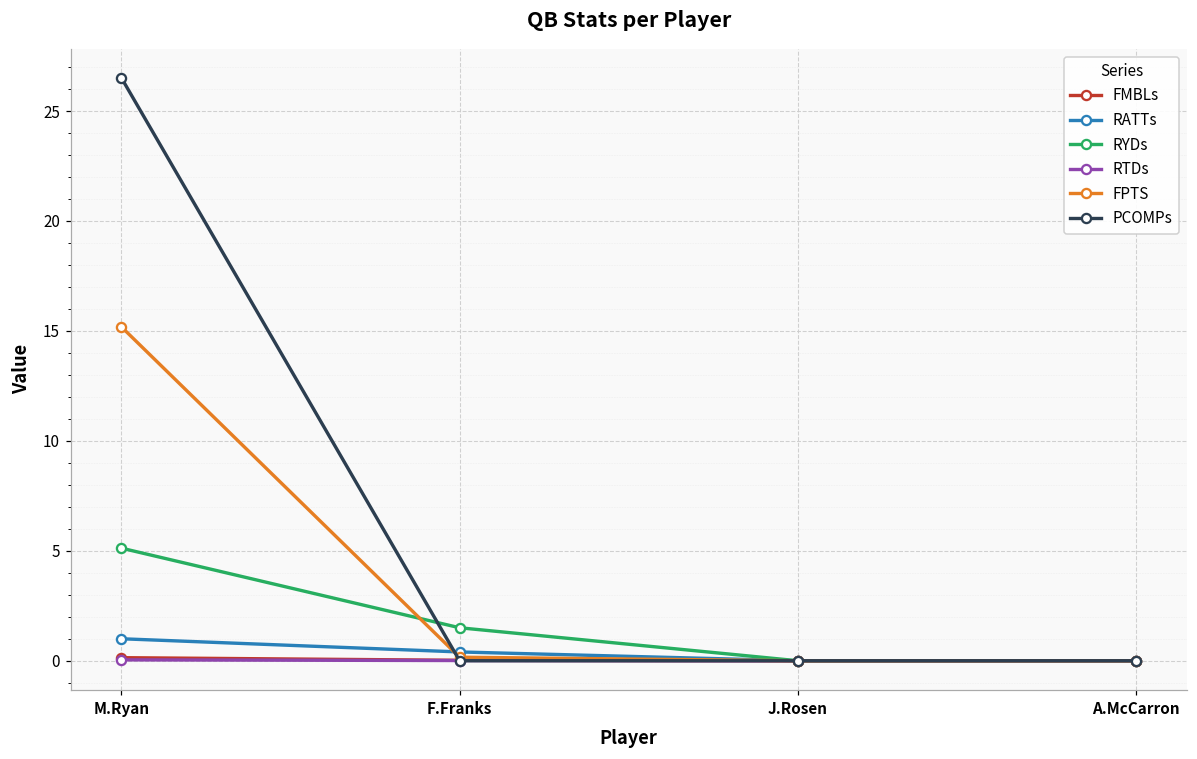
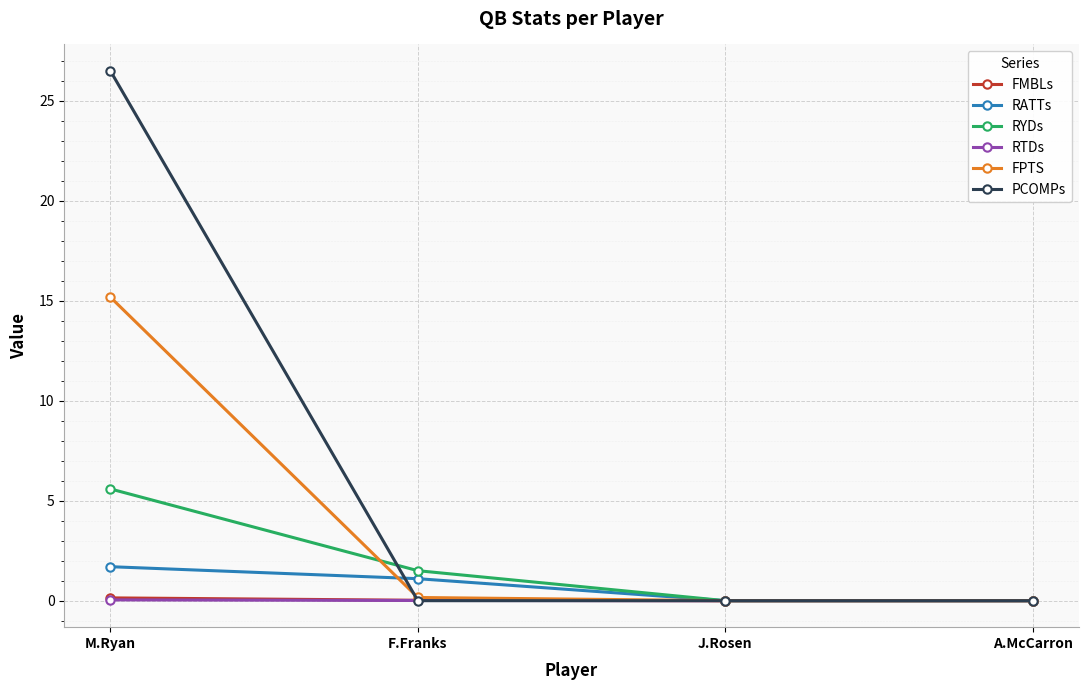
RATTs, M.Ryan: 1.0 -> 1.7
RYDs, M.Ryan: 5.1 -> 5.6
RATTs, F.Franks: 0.4 -> 1.1
